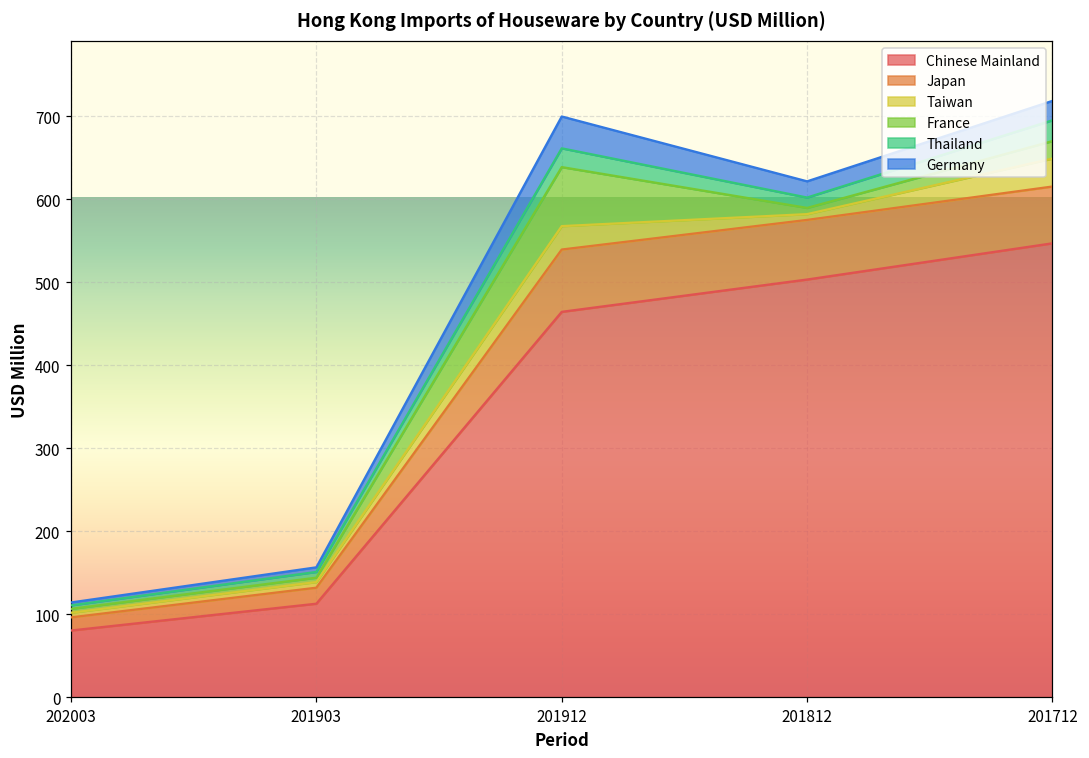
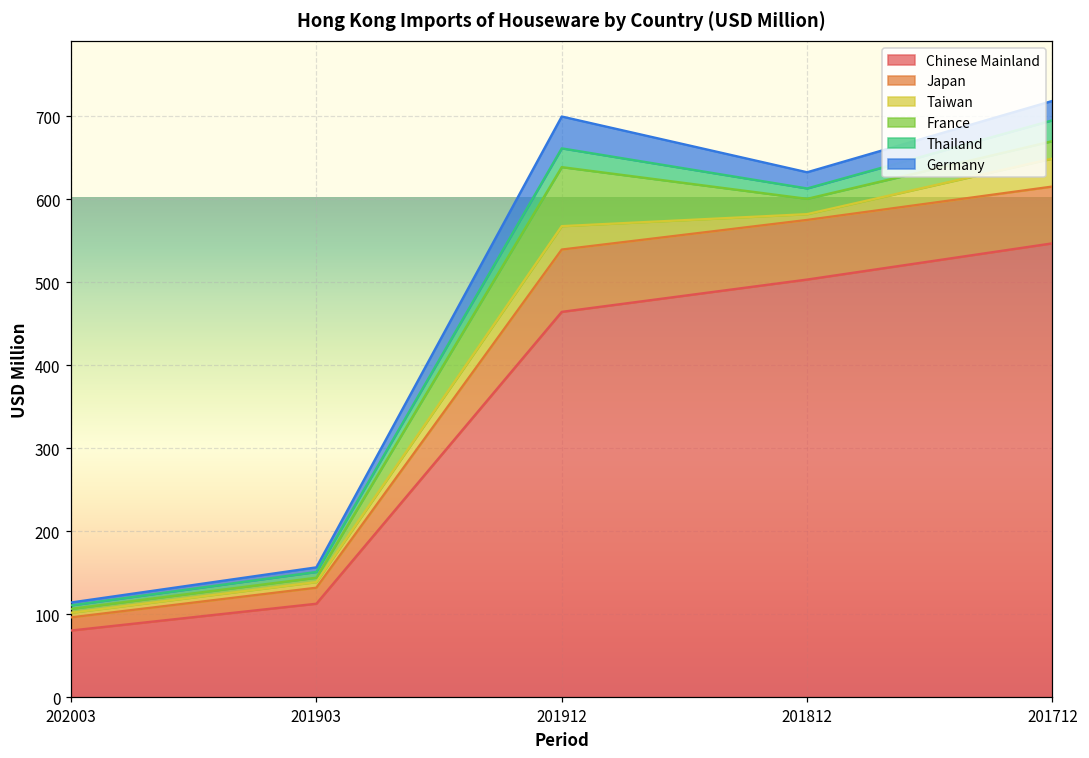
France, 201812: 10 -> 20
